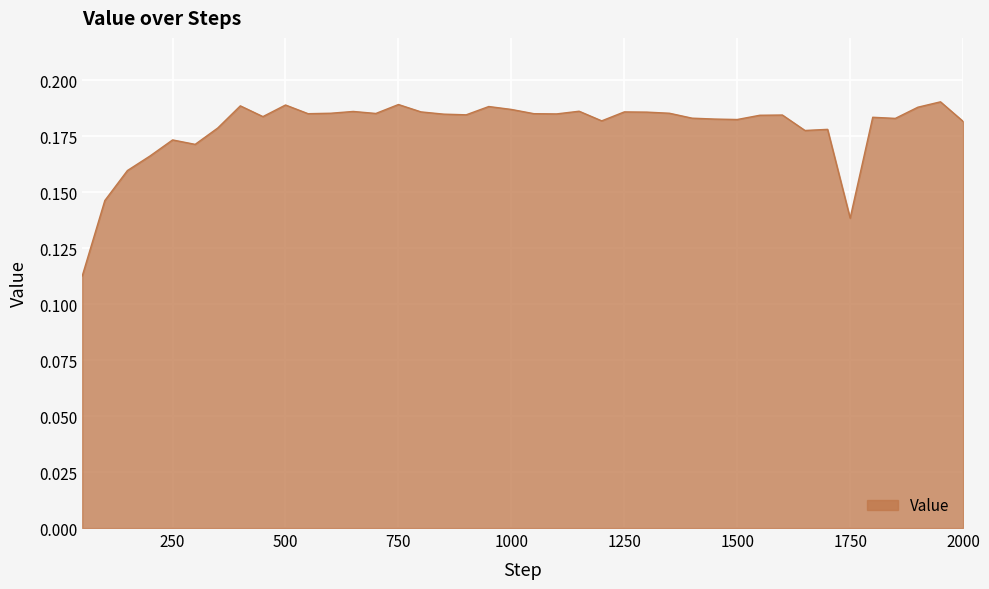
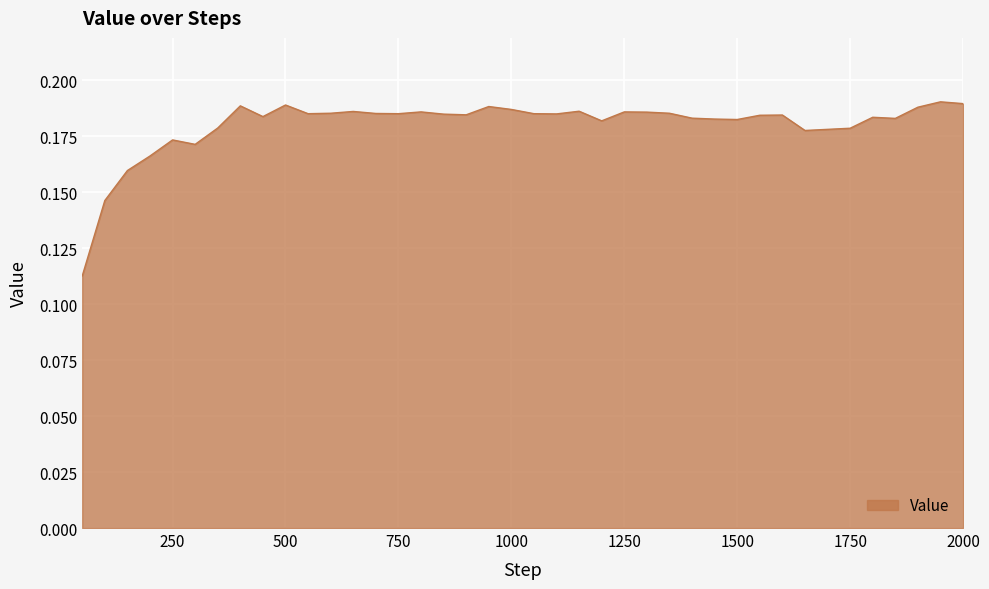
750: 0.189 -> 0.185
1750: 0.138 -> 0.179
2000: 0.182 -> 0.190
